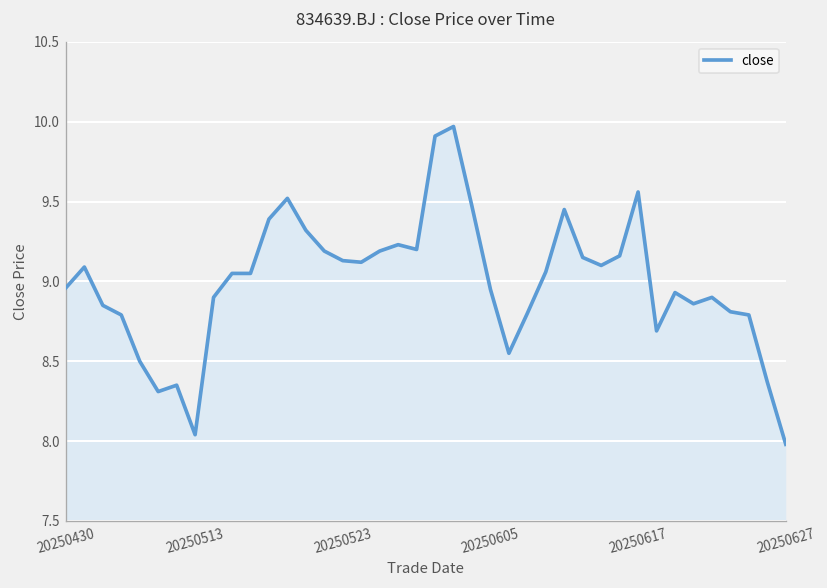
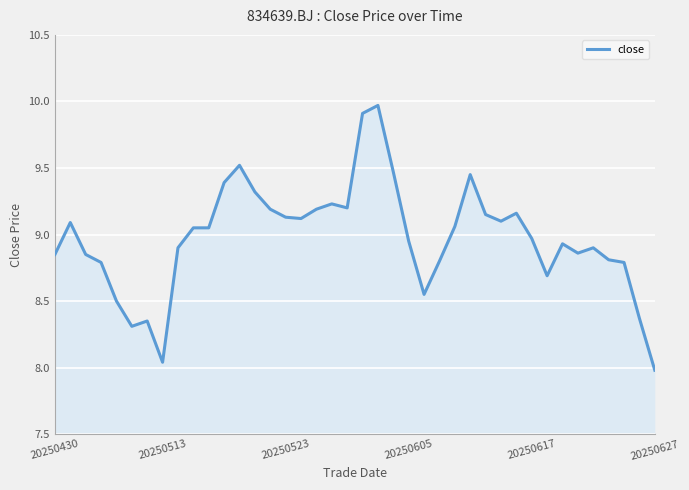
20250430: 8.96 -> 8.85
20250617: 9.56 -> 8.97
